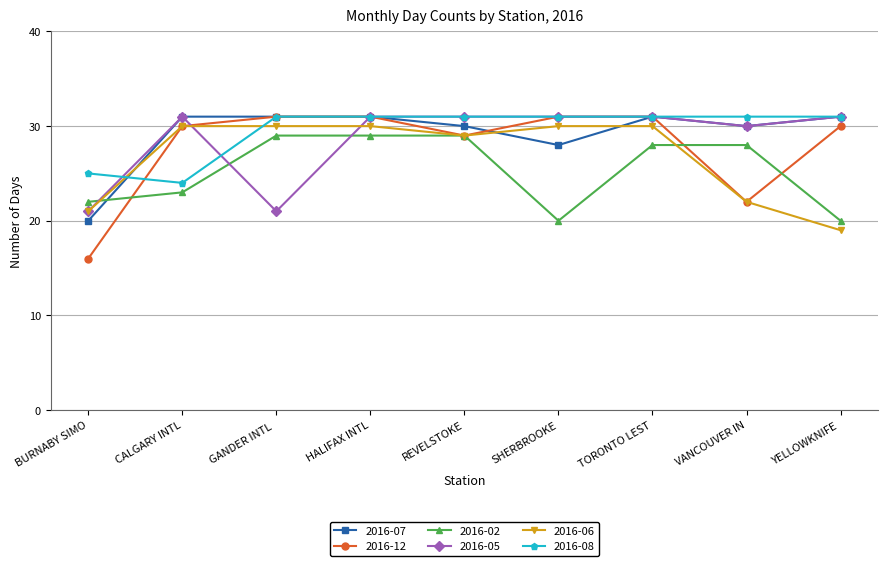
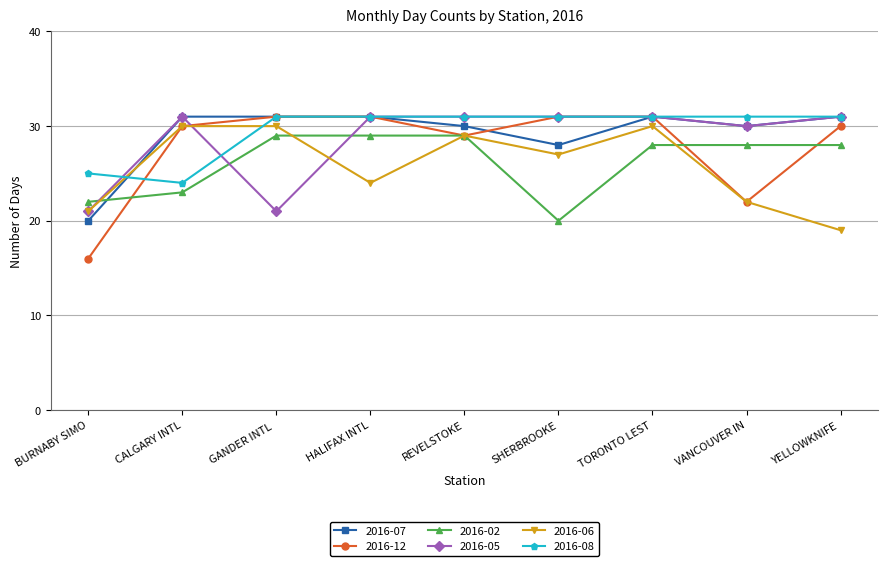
2016-06, HALIFAX INTL: 30 -> 24
2016-06, SHERBROOKE: 30 -> 27
2016-02, YELLOWKNIFE: 20 -> 28
